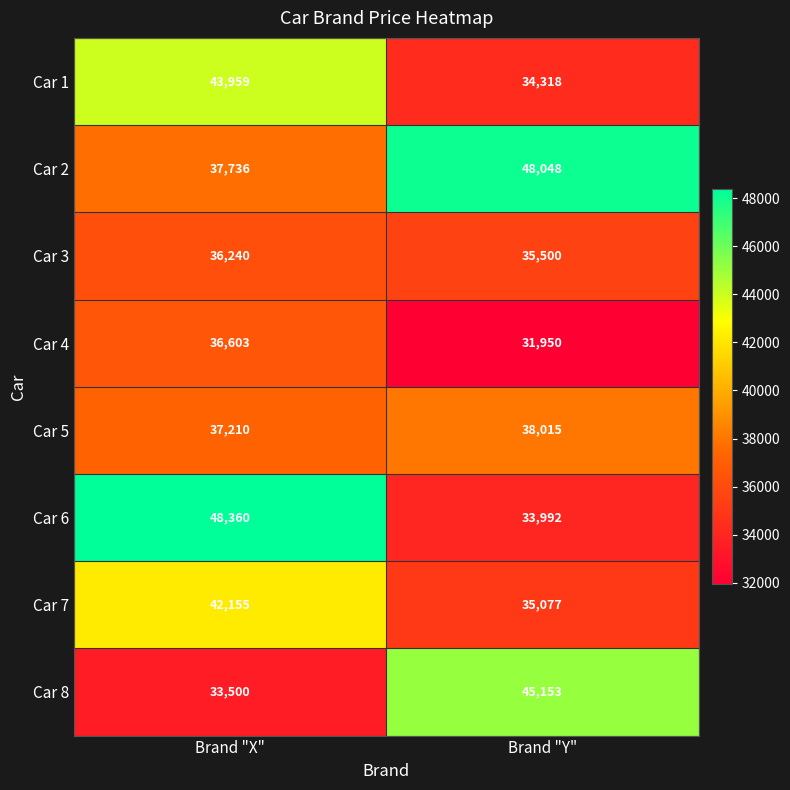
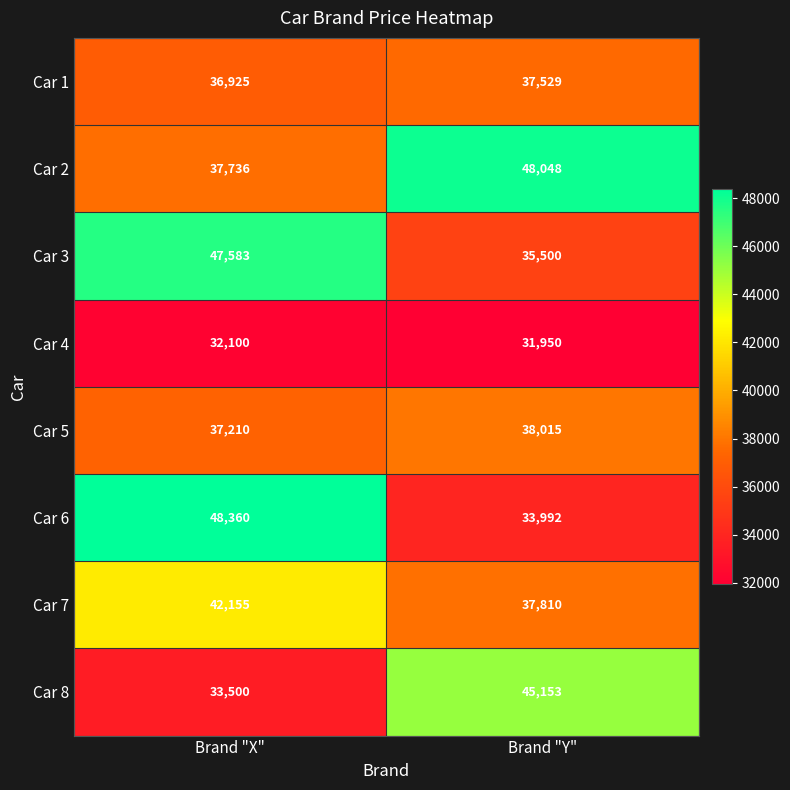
Car 1, Brand "X": 43,959 -> 36,925
Car 1, Brand "Y": 34,318 -> 37,529
Car 3, Brand "X": 36,240 -> 47,583
Car 4, Brand "X": 36,603 -> 32,100
Car 7, Brand "Y": 35,077 -> 37,810
